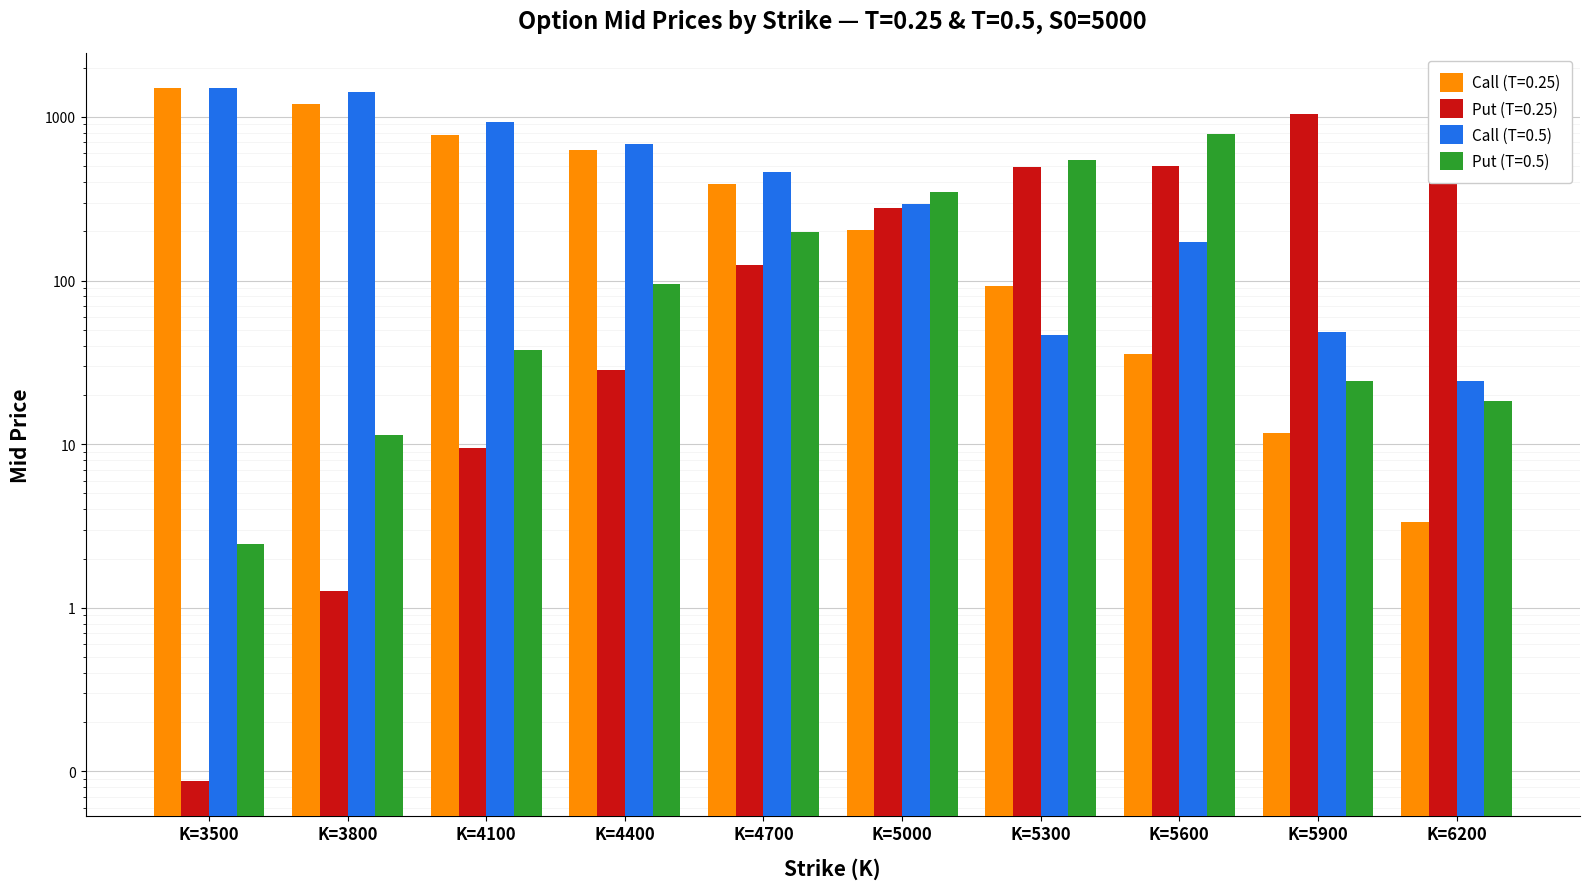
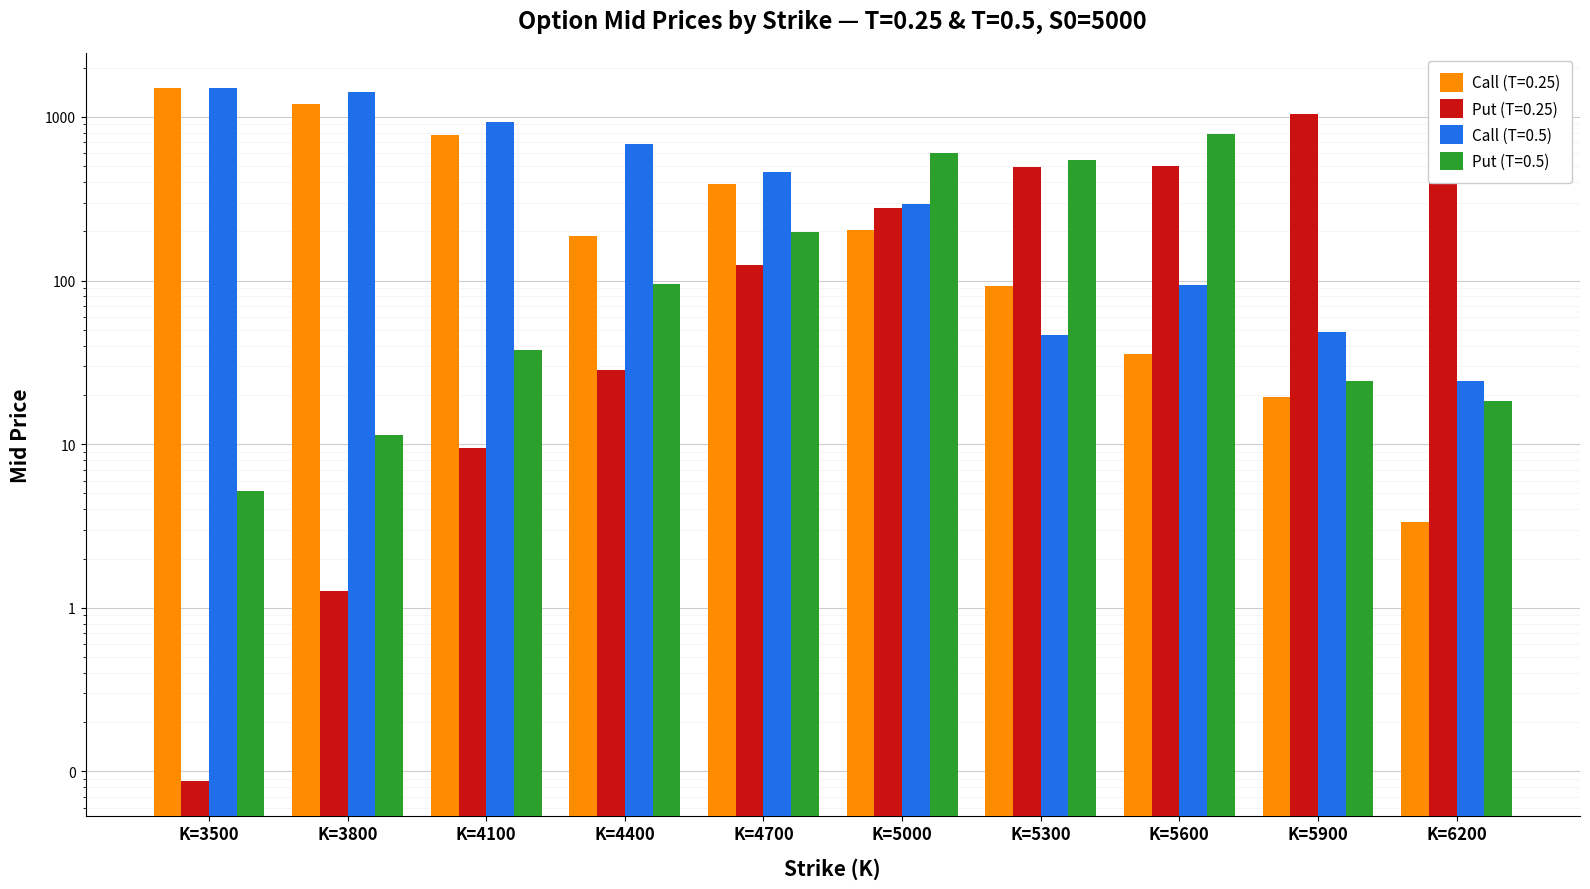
Put (T=0.5), K=3500: 2.5 -> 5.2
Call (T=0.25), K=4400: 630 -> 190
Put (T=0.5), K=5000: 350 -> 600
Call (T=0.5), K=5600: 170 -> 90
Call (T=0.25), K=5900: 12 -> 19
